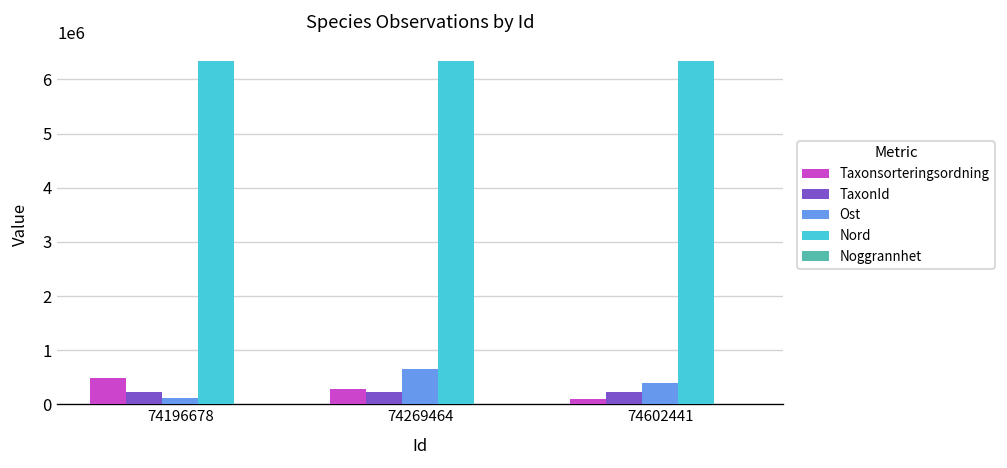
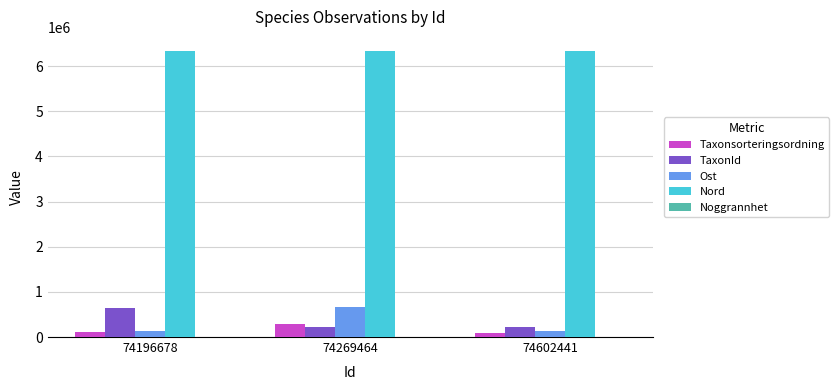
Taxonsorteringsordning, 74196678: 500000 -> 100000
TaxonId, 74196678: 200000 -> 600000
Ost, 74602441: 400000 -> 100000
